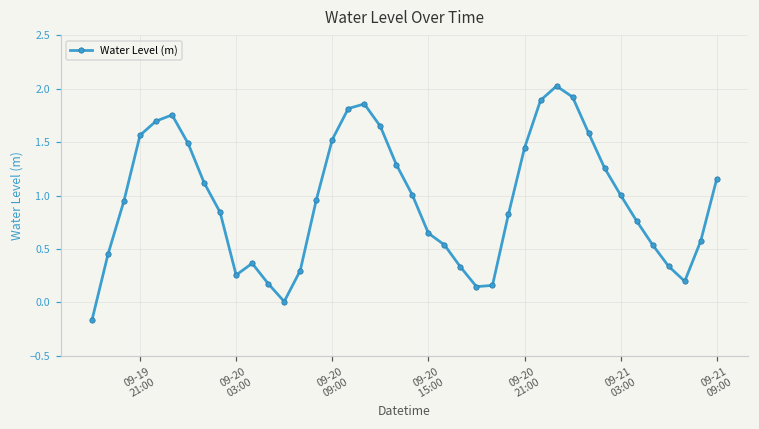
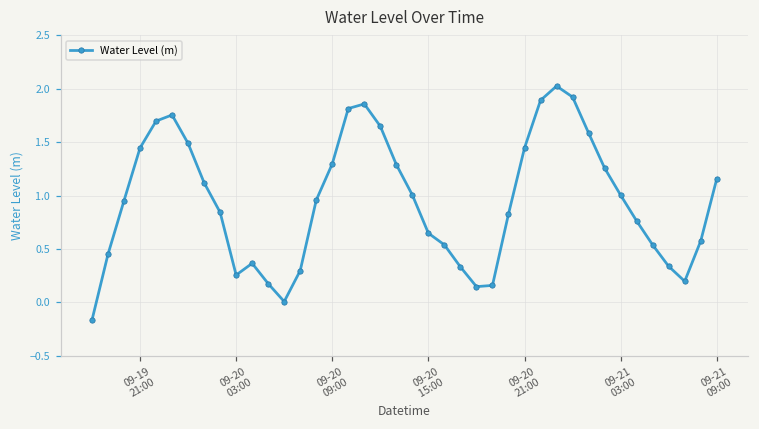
09-19 21:00: 1.6 -> 1.4
09-20 09:00: 1.5 -> 1.3
